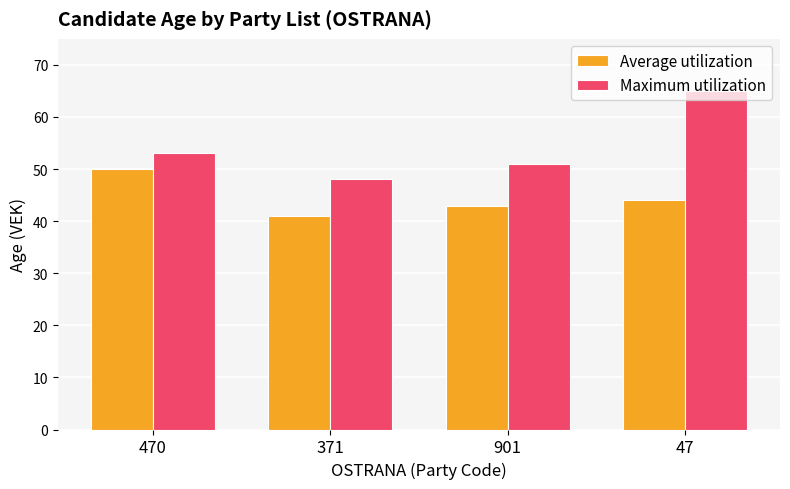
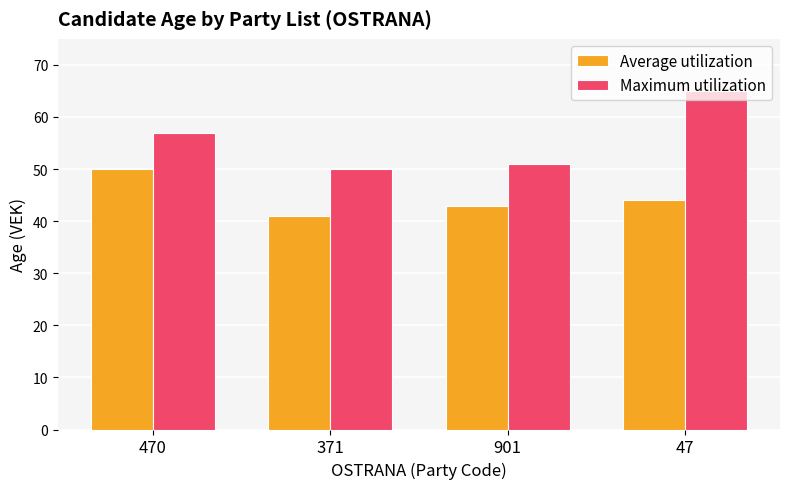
Maximum utilization, 470: 53 -> 57
Maximum utilization, 371: 48 -> 50
